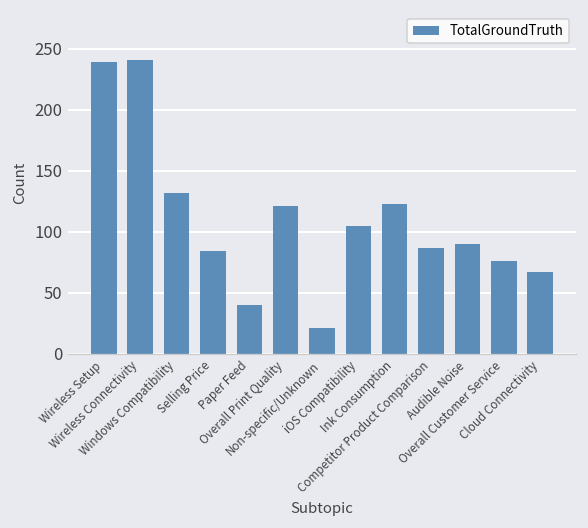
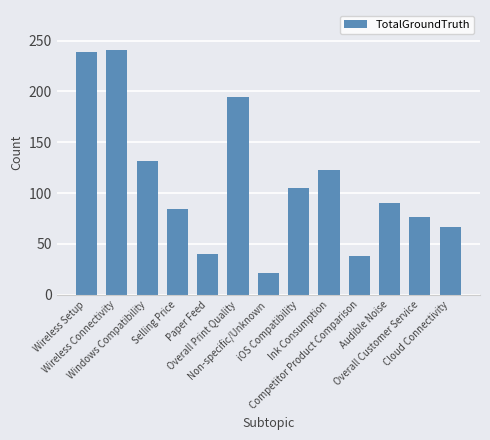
Overall Print Quality: 121 -> 194
Competitor Product Comparison: 87 -> 38
